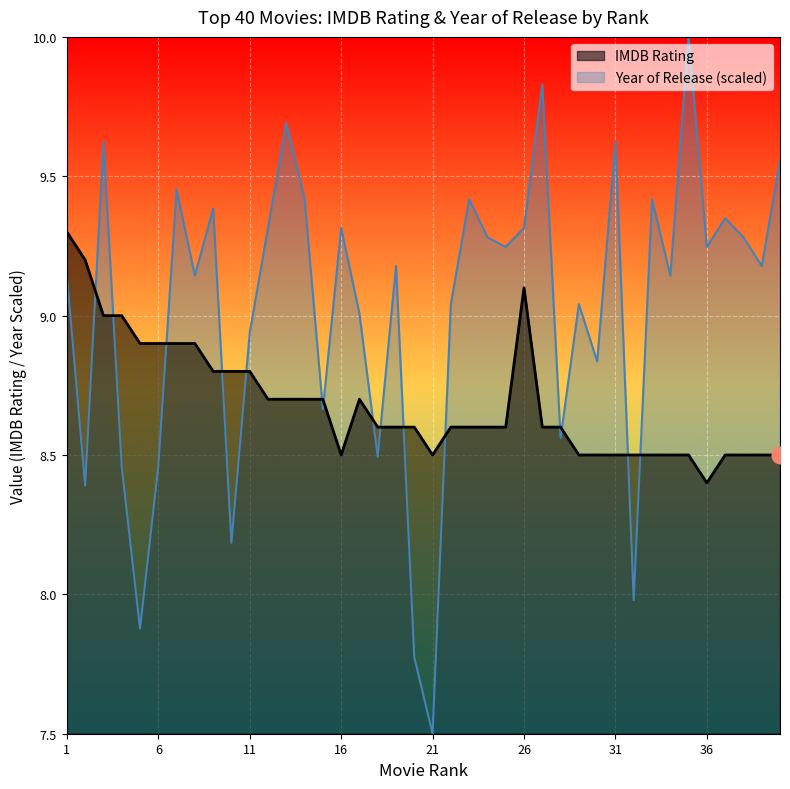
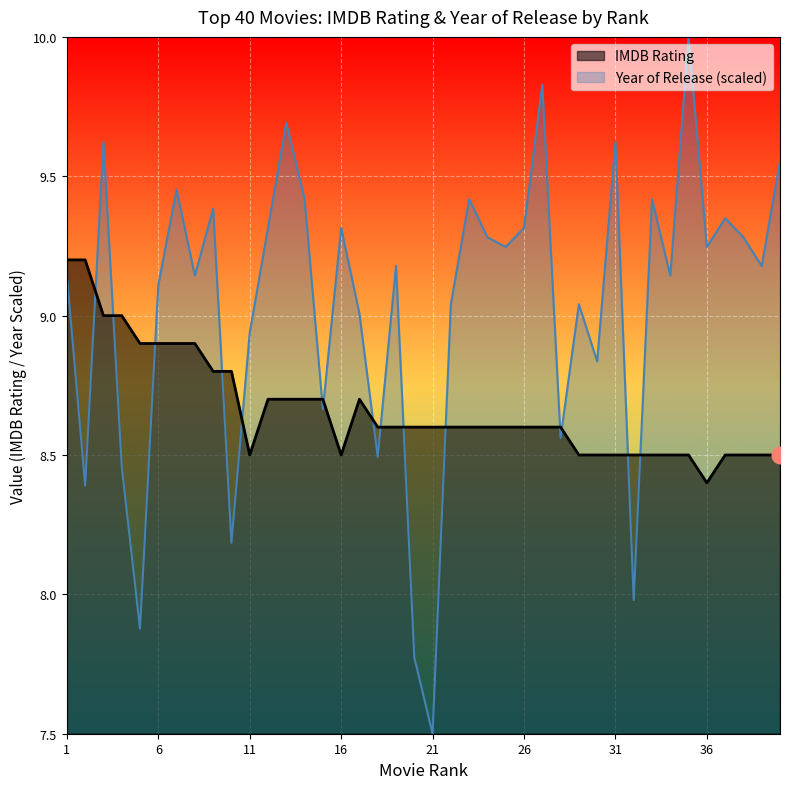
IMDB Rating, 1: 9.3 -> 9.2
Year of Release (scaled), 6: 8.46 -> 9.11
IMDB Rating, 11: 8.8 -> 8.5
IMDB Rating, 21: 8.5 -> 8.6
IMDB Rating, 26: 9.1 -> 8.6
